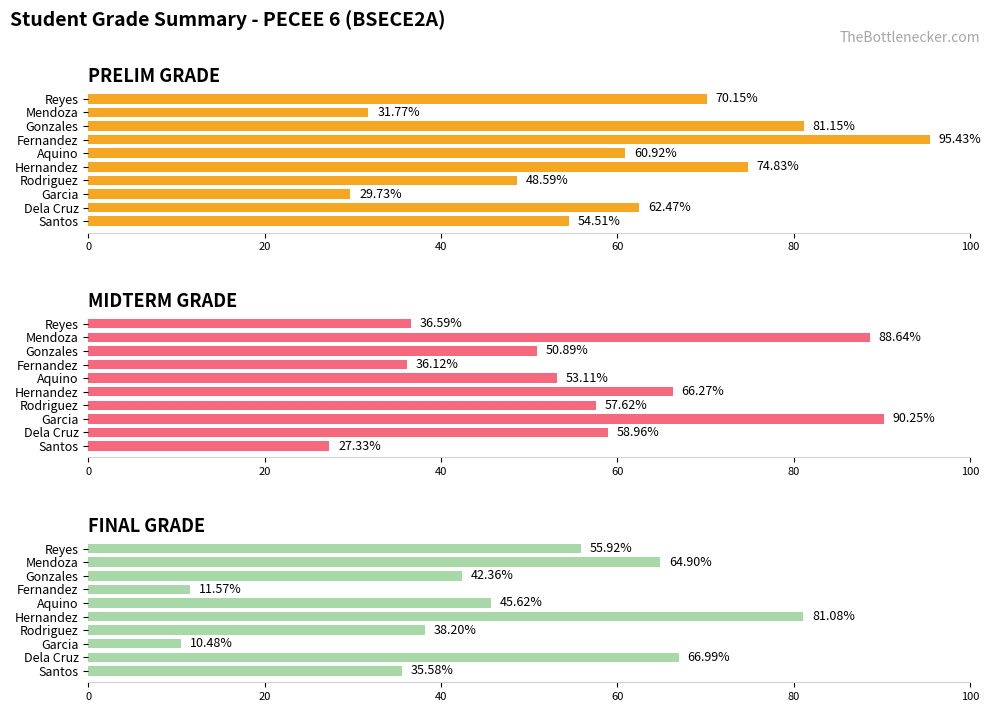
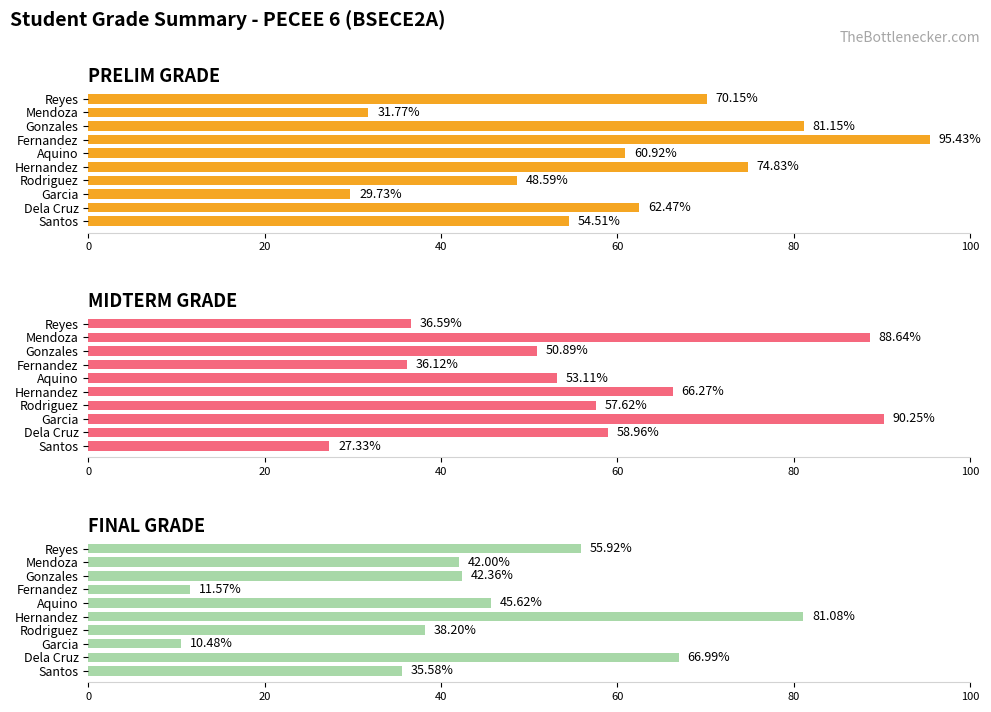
FINAL GRADE, Mendoza: 64.90% -> 42.00%
